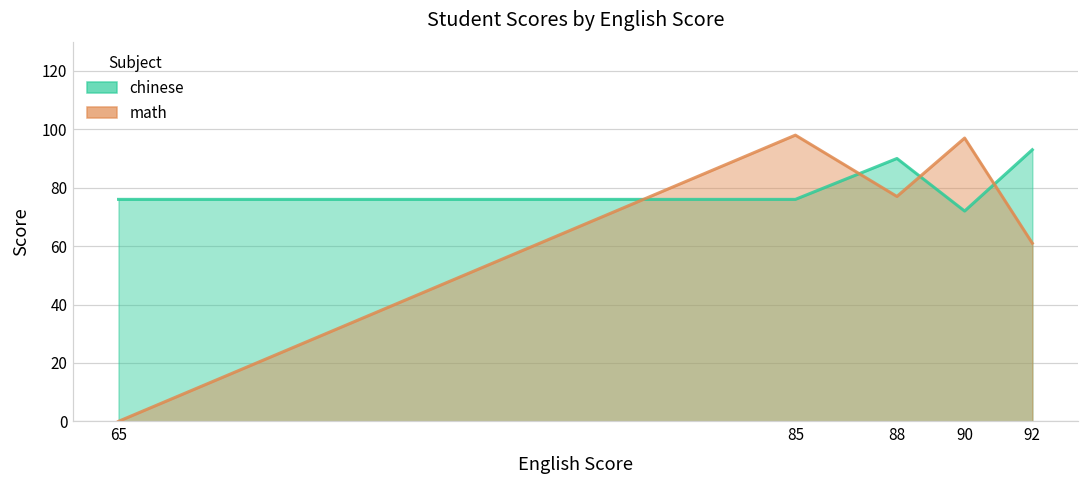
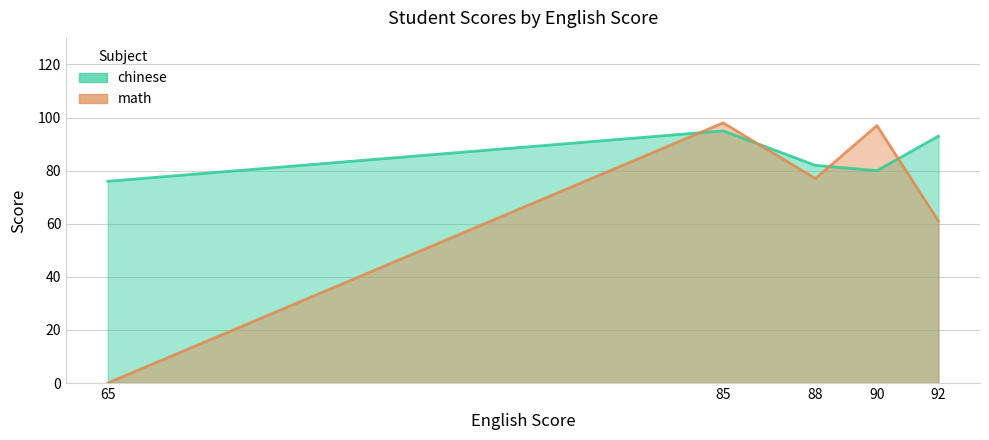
chinese, 85: 76 -> 95
chinese, 88: 90 -> 82
chinese, 90: 72 -> 80
